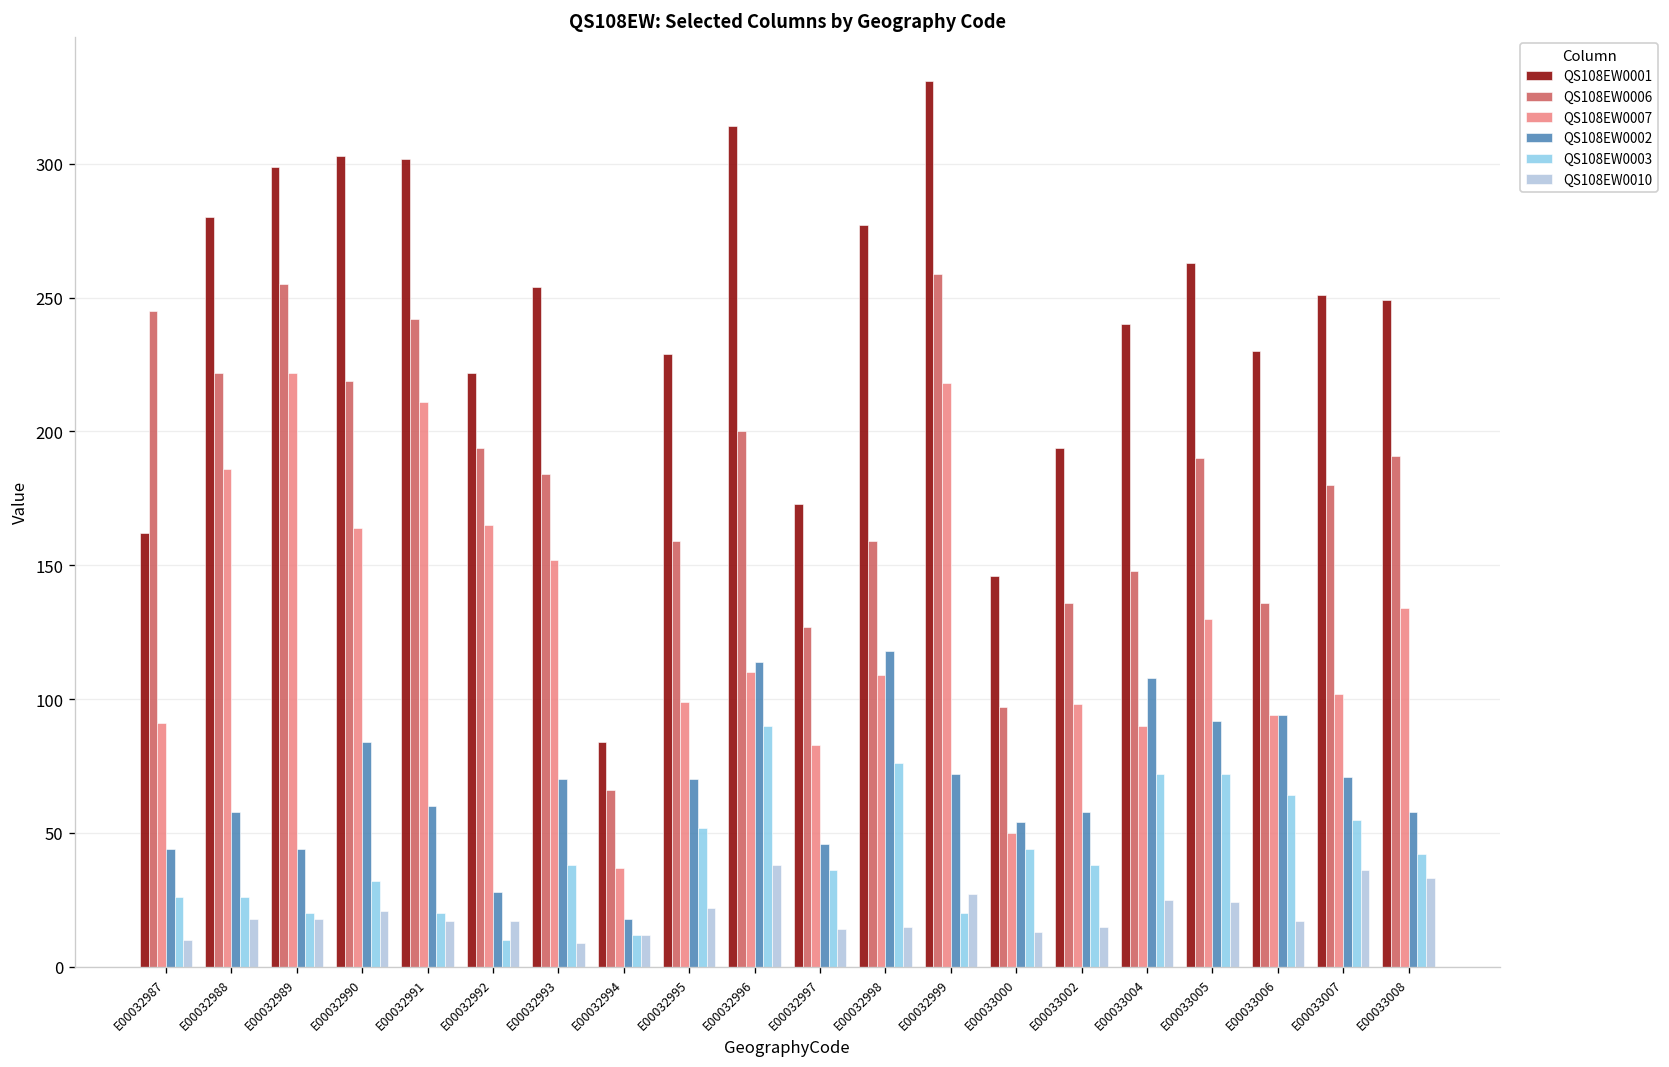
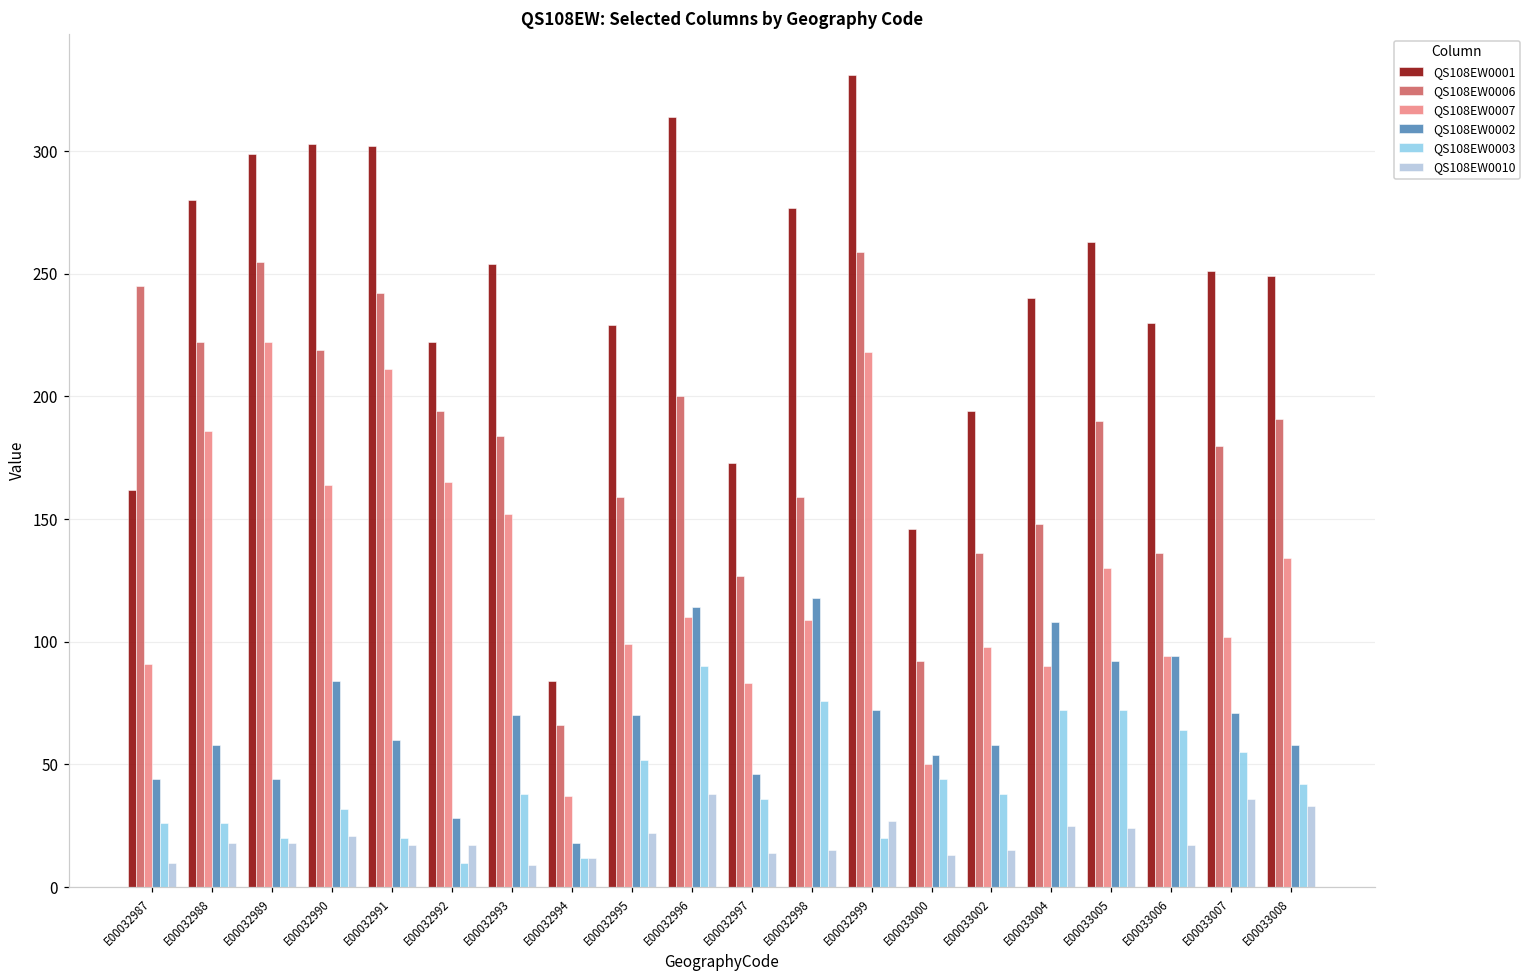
QS108EW0006, E00033000: 97 -> 92
